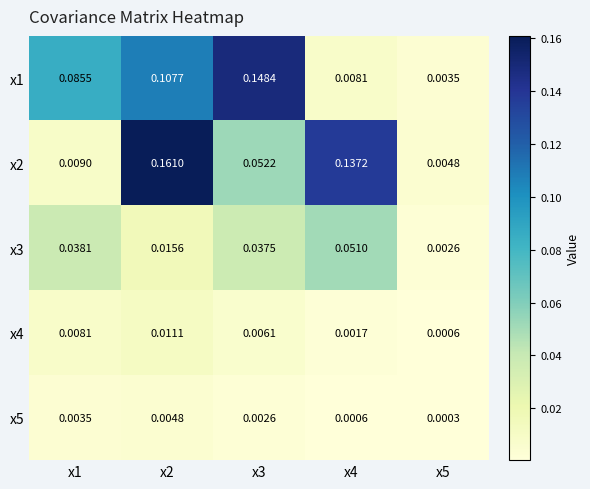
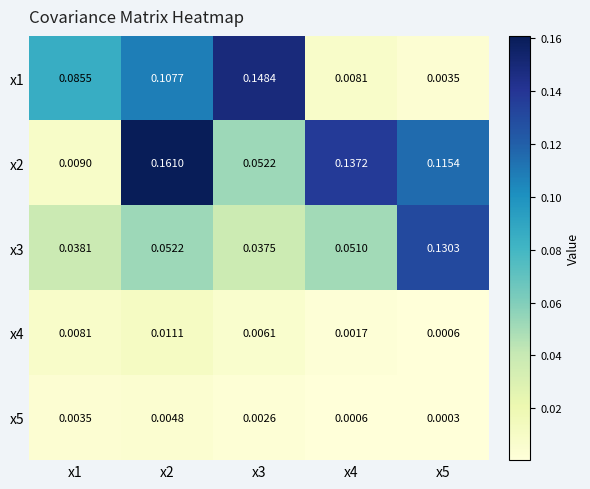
x2, x5: 0.0048 -> 0.1154
x3, x2: 0.0156 -> 0.0522
x3, x5: 0.0026 -> 0.1303
